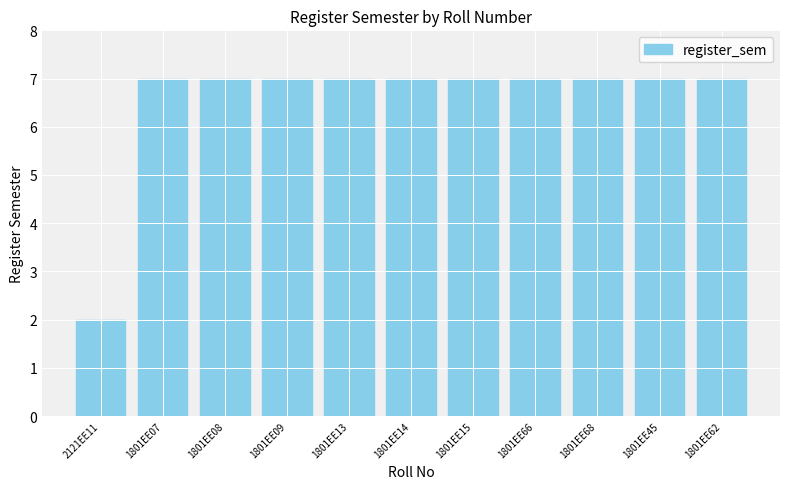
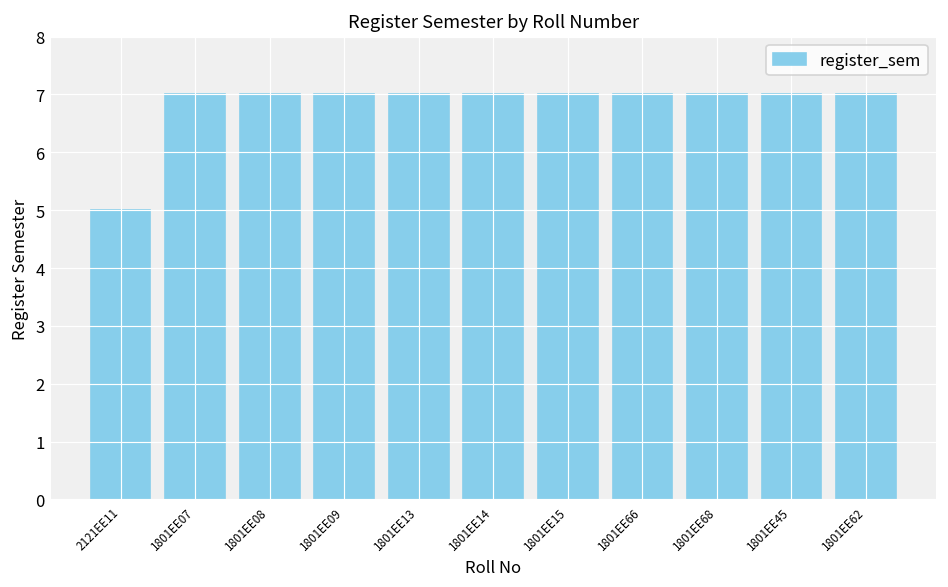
2121EE11: 2 -> 5
